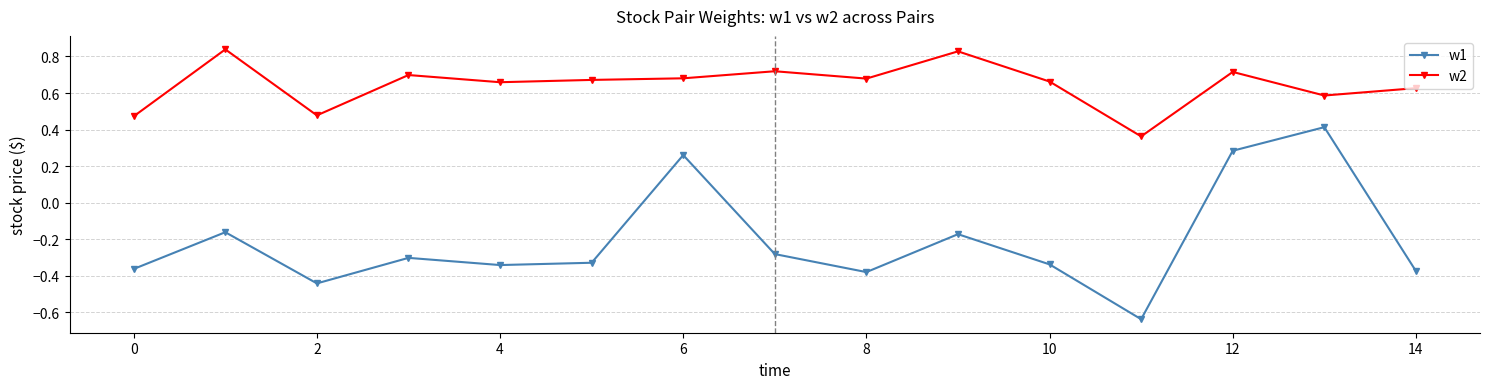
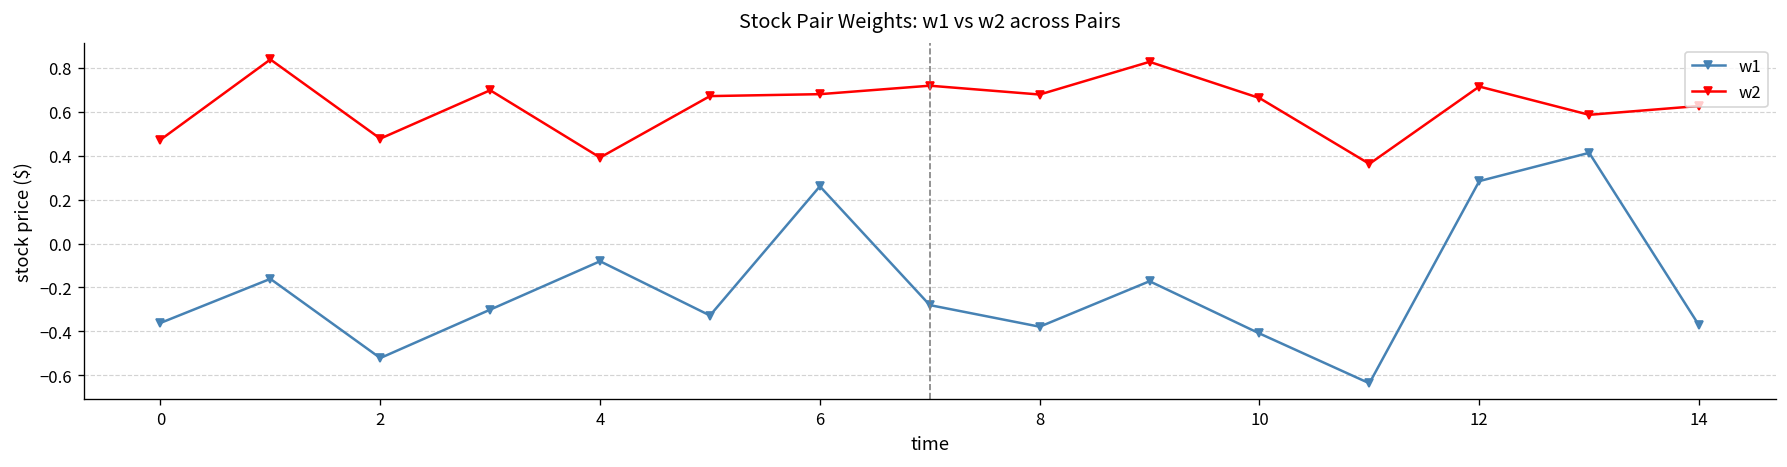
w1, 2: -0.44 -> -0.52
w1, 4: -0.34 -> -0.08
w2, 4: 0.66 -> 0.39
w1, 10: -0.34 -> -0.41
